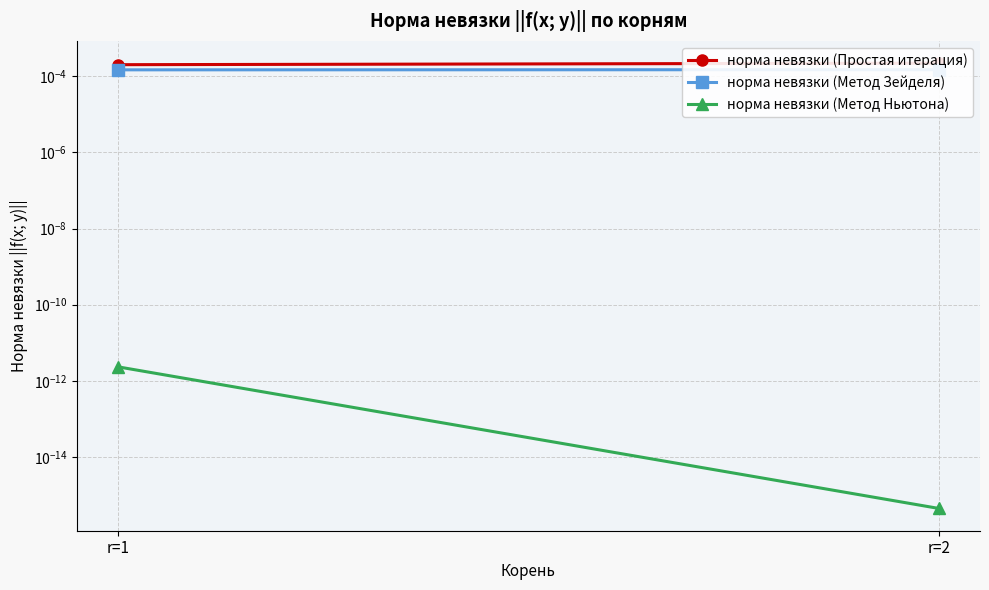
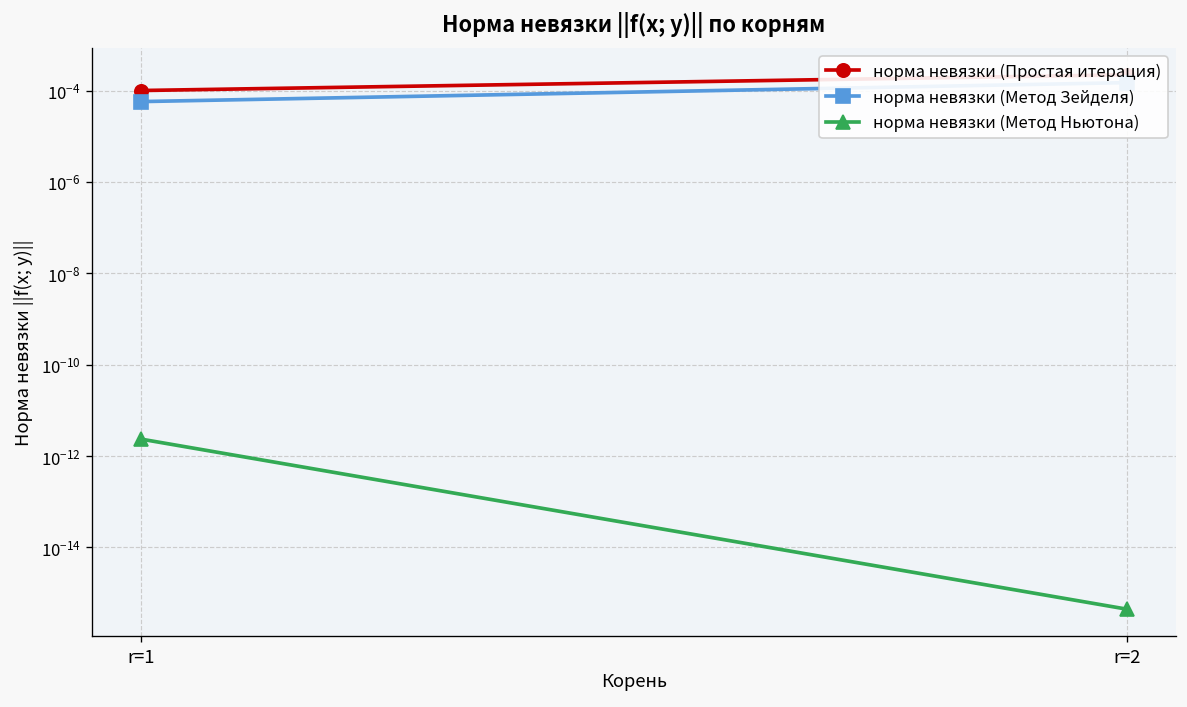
норма невязки (Простая итерация), r=1: 0.0002 -> 0.00010
норма невязки (Метод Зейделя), r=1: 0.00015 -> 0.00006
